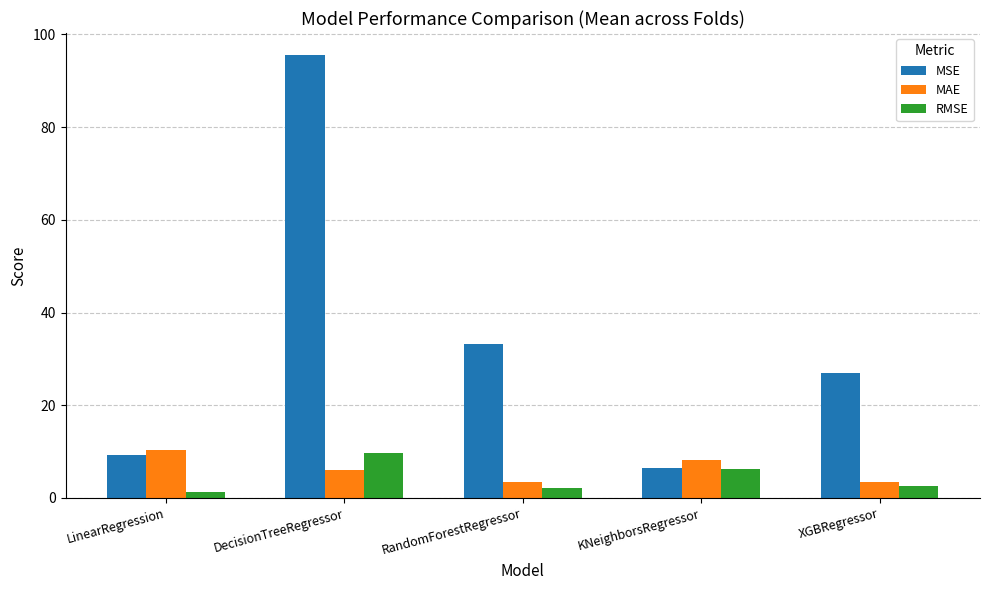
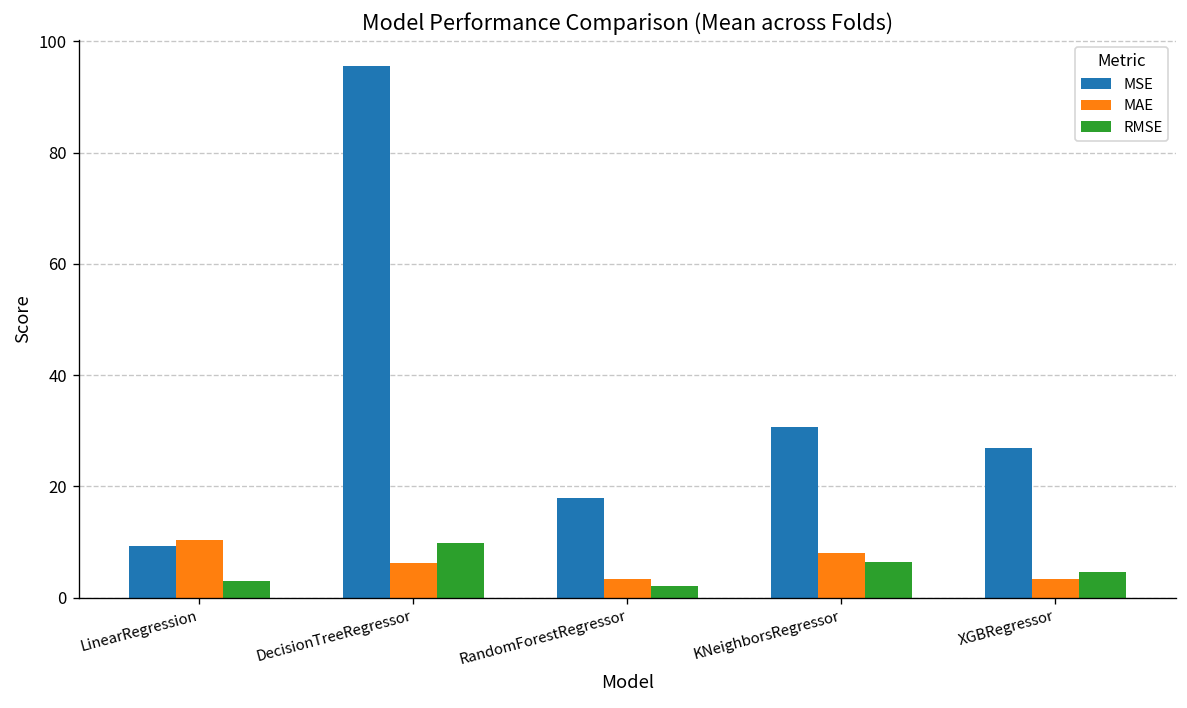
RMSE, LinearRegression: 1 -> 3
MSE, RandomForestRegressor: 33 -> 18
MSE, KNeighborsRegressor: 6 -> 31
RMSE, XGBRegressor: 3 -> 5
